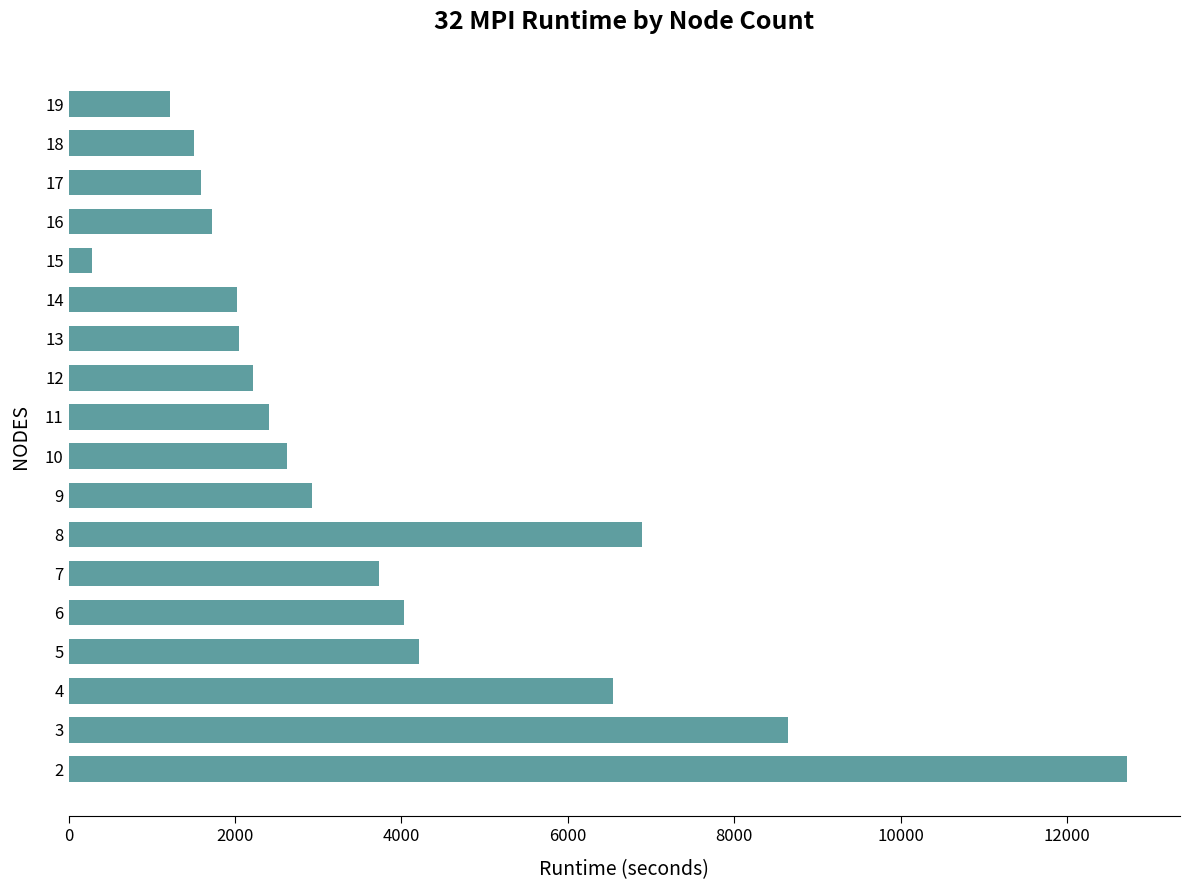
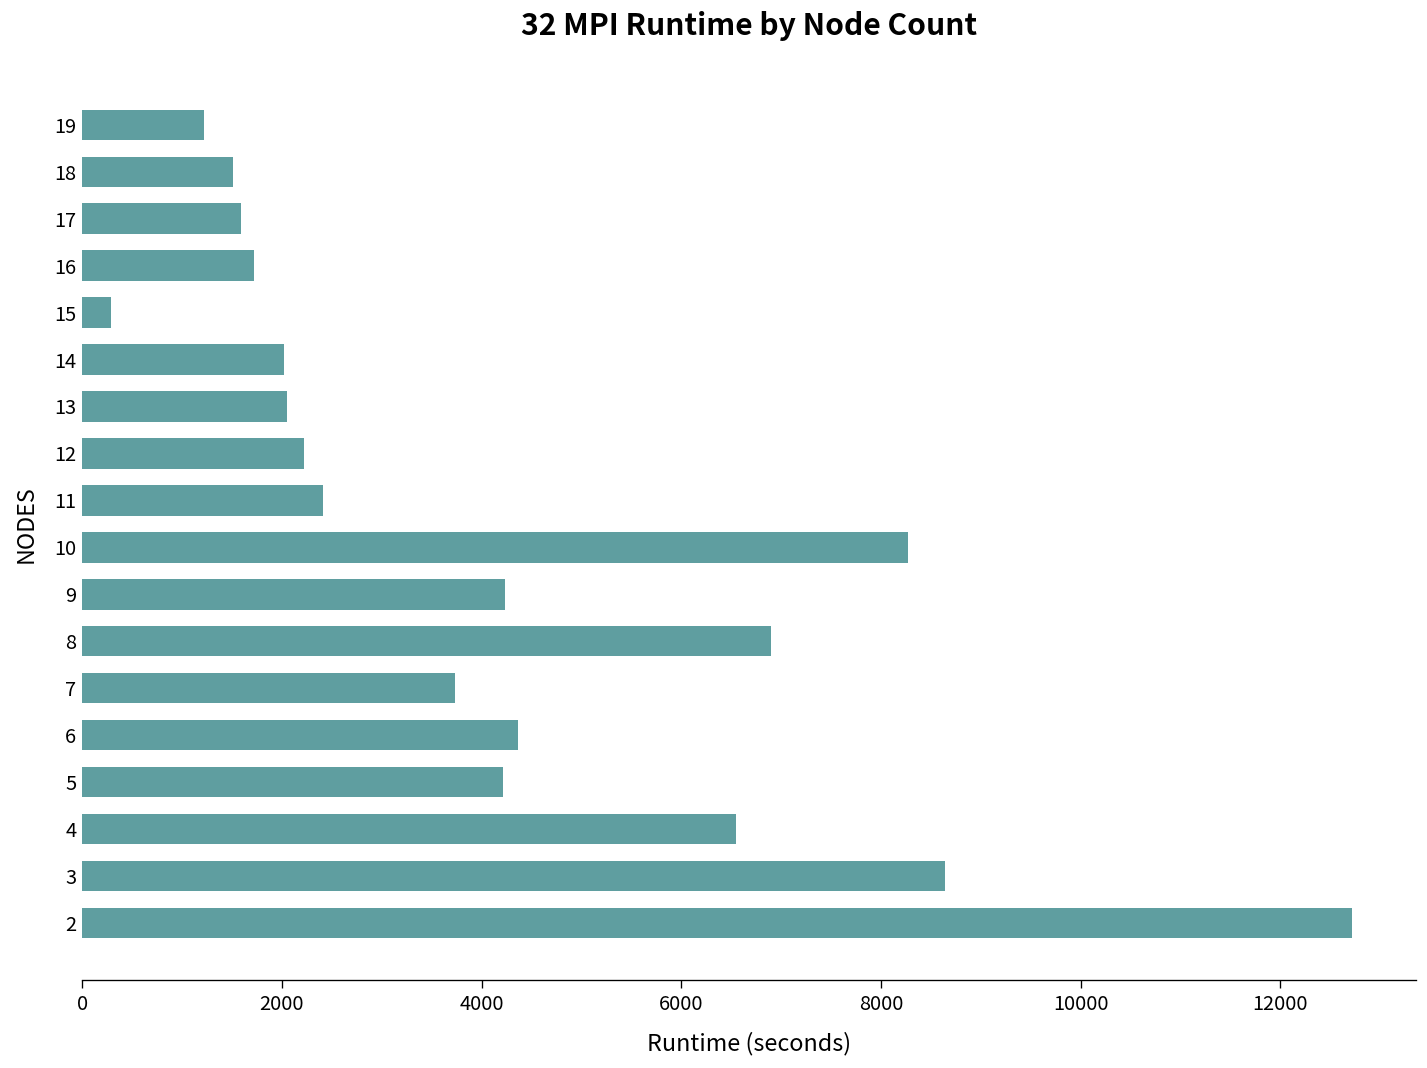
10: 2600 -> 8300
9: 2900 -> 4200
6: 4000 -> 4400
